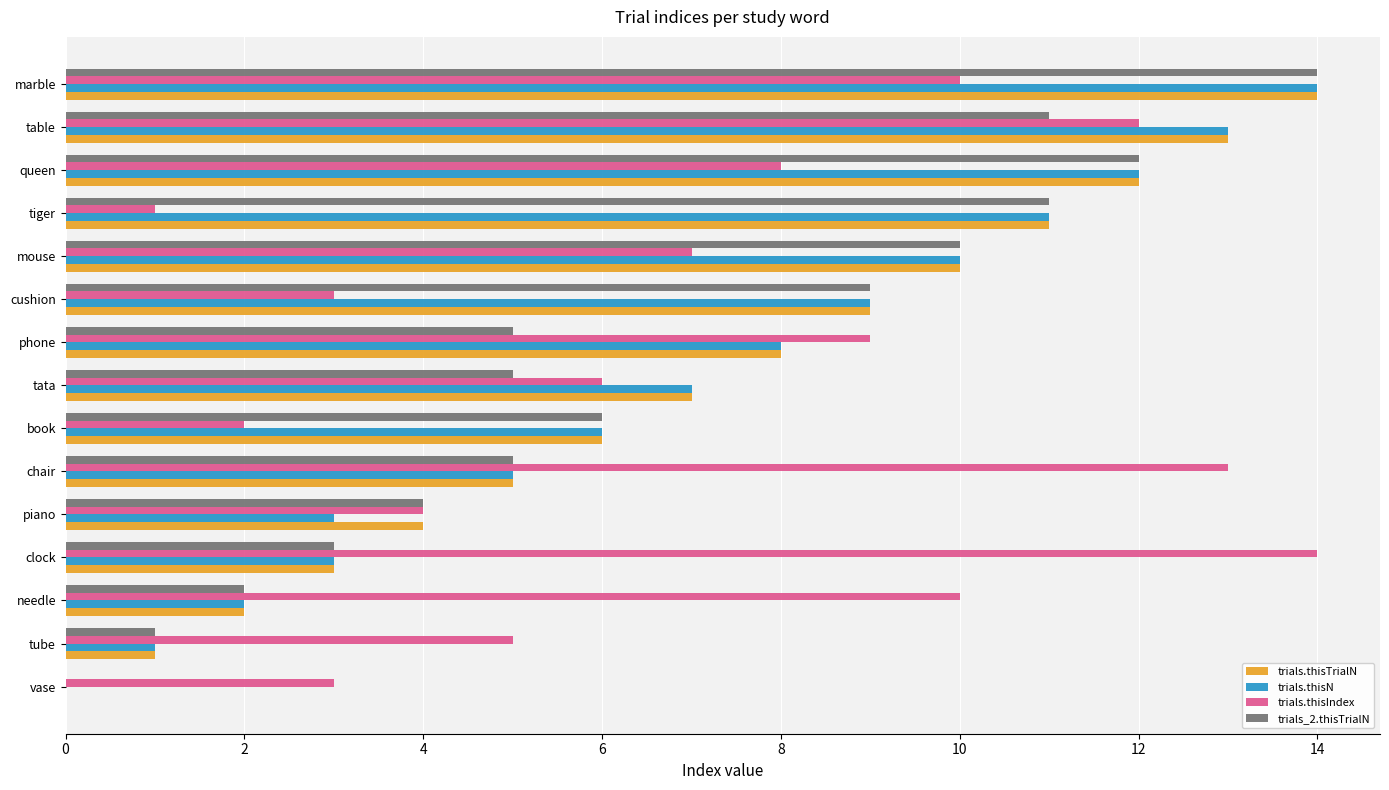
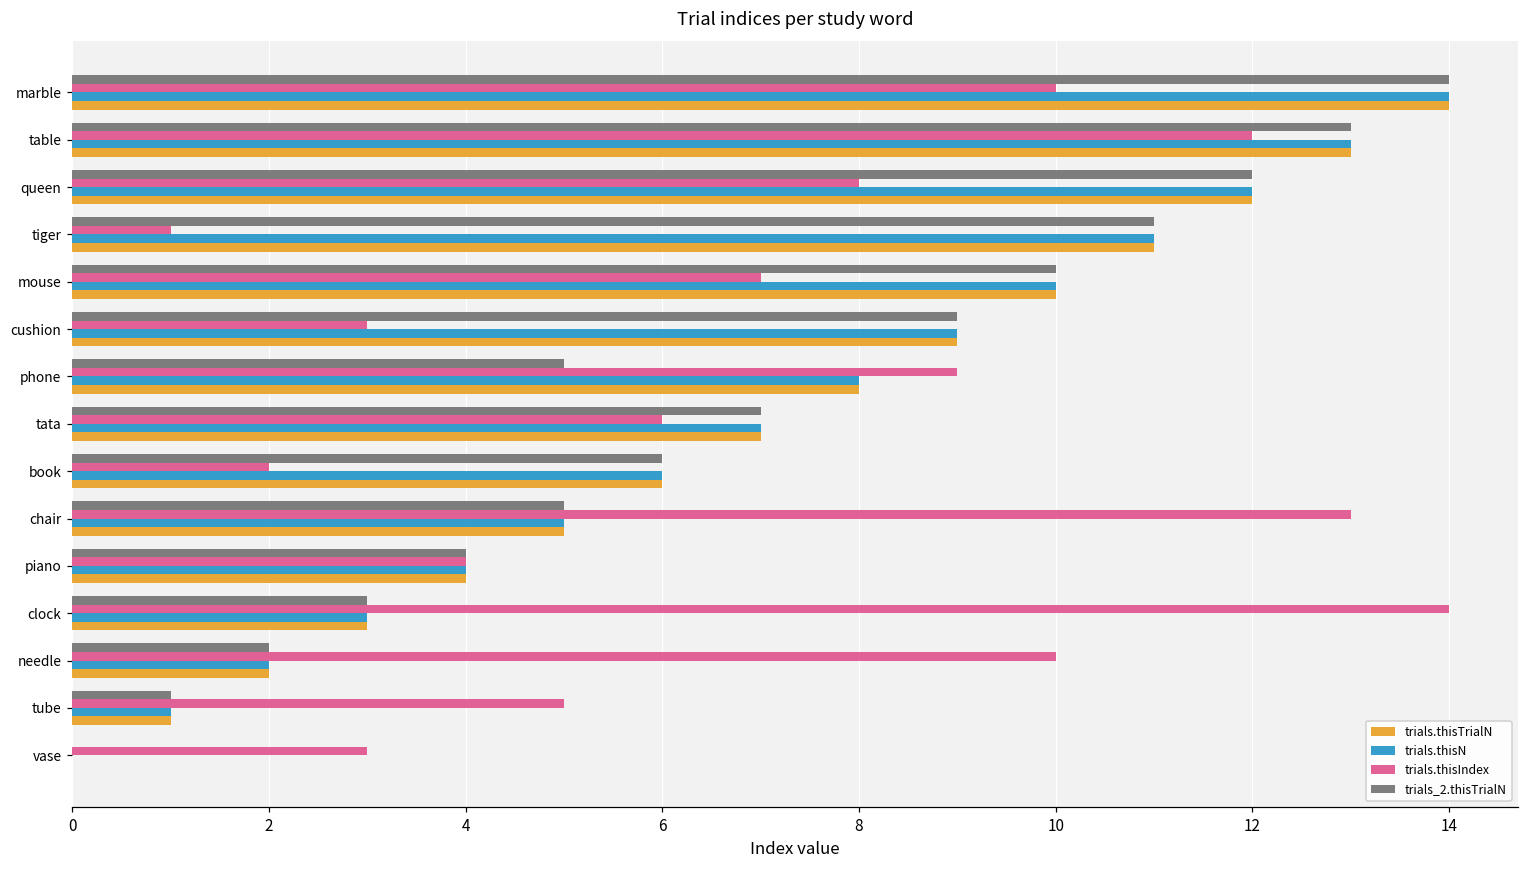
trials_2.thisTrialN, table: 11 -> 13
trials_2.thisTrialN, tata: 5 -> 7
trials.thisN, piano: 3 -> 4
